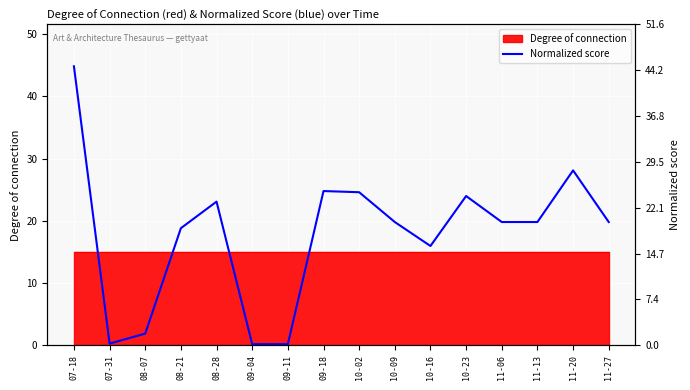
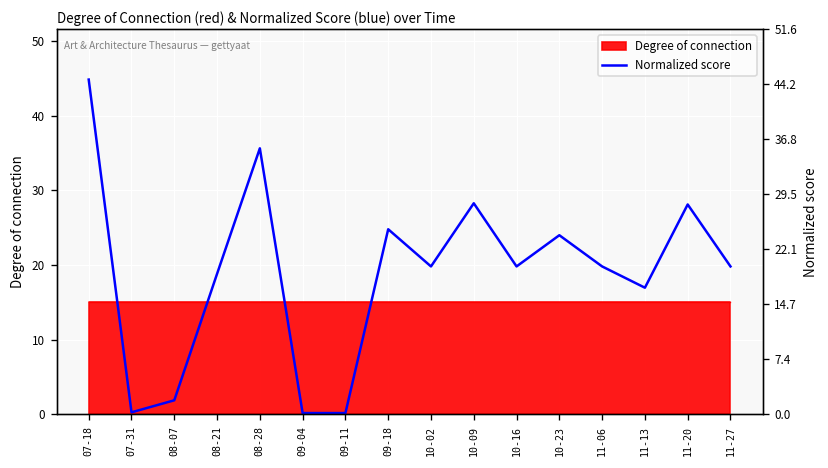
Normalized score, 08-28: 23 -> 36
Normalized score, 10-02: 25 -> 20
Normalized score, 10-09: 20 -> 28
Normalized score, 10-16: 16 -> 20
Normalized score, 11-13: 20 -> 17
